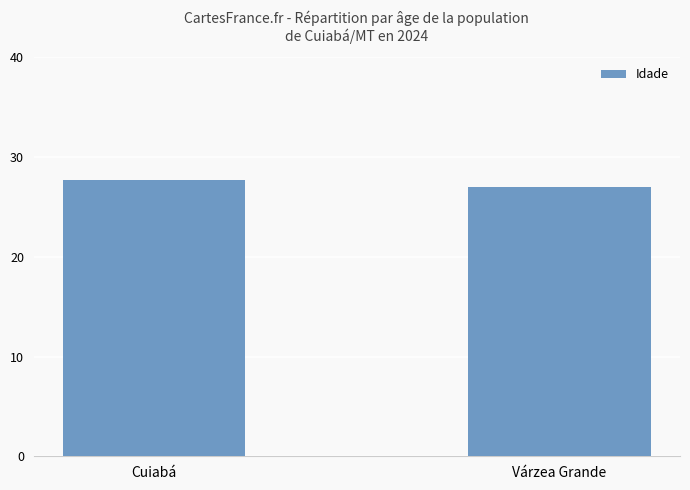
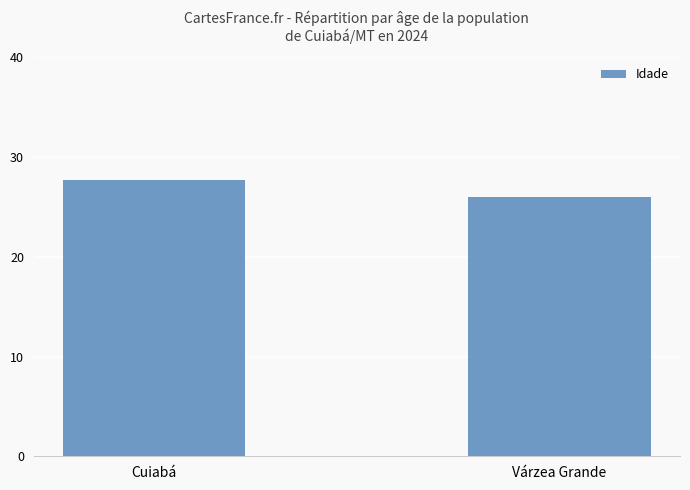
Várzea Grande: 27 -> 26
